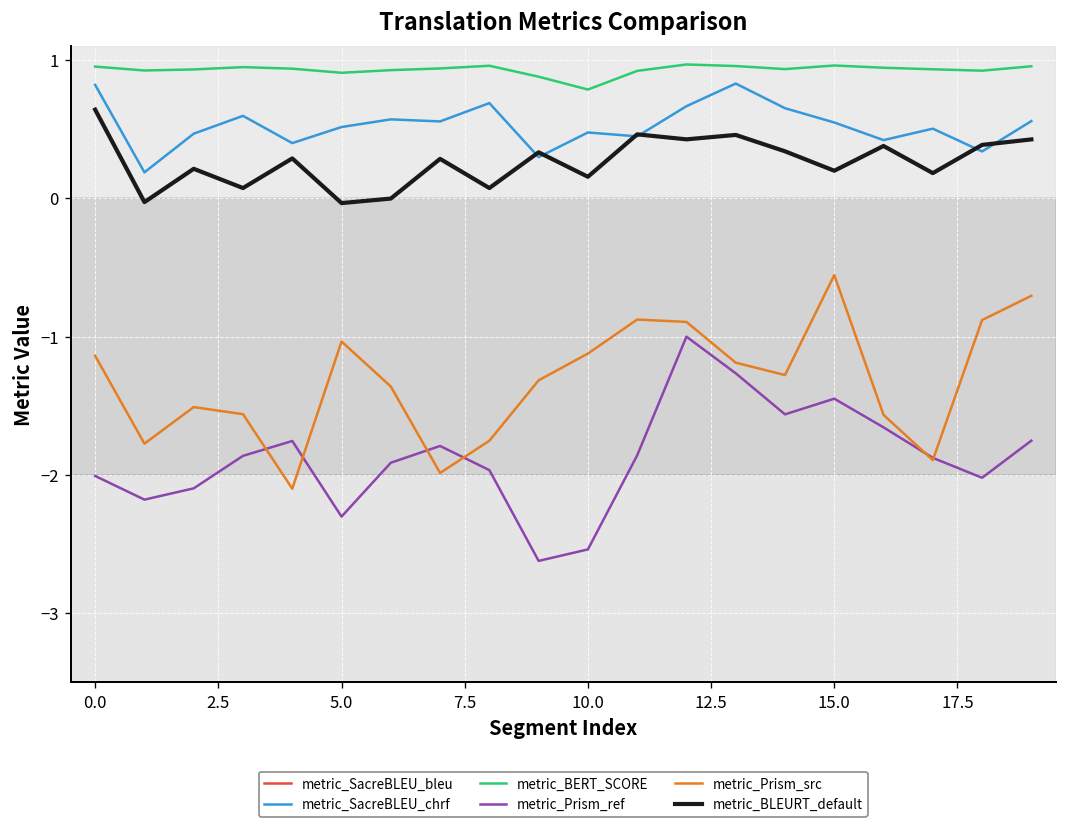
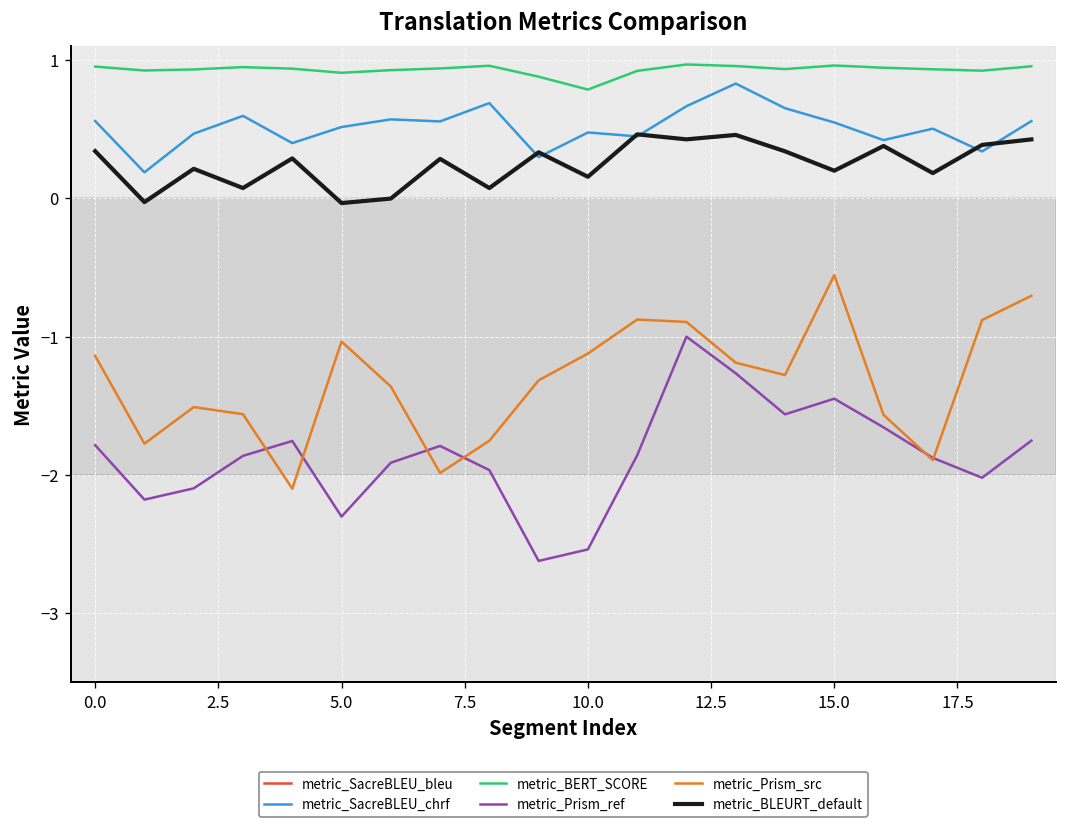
metric_SacreBLEU_chrf, 0.0: 0.82 -> 0.56
metric_Prism_ref, 0.0: -2.01 -> -1.79
metric_BLEURT_default, 0.0: 0.64 -> 0.34
